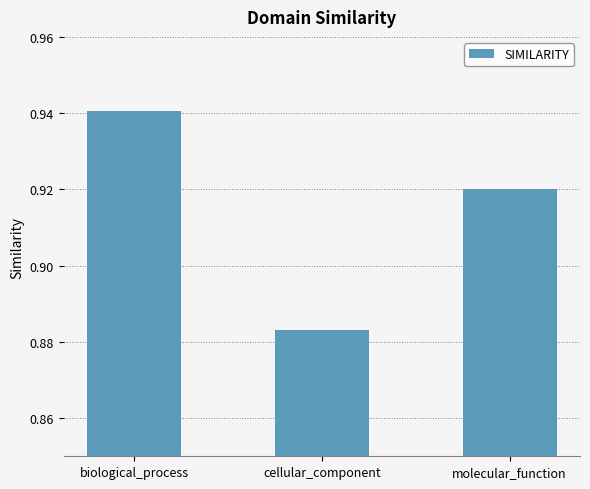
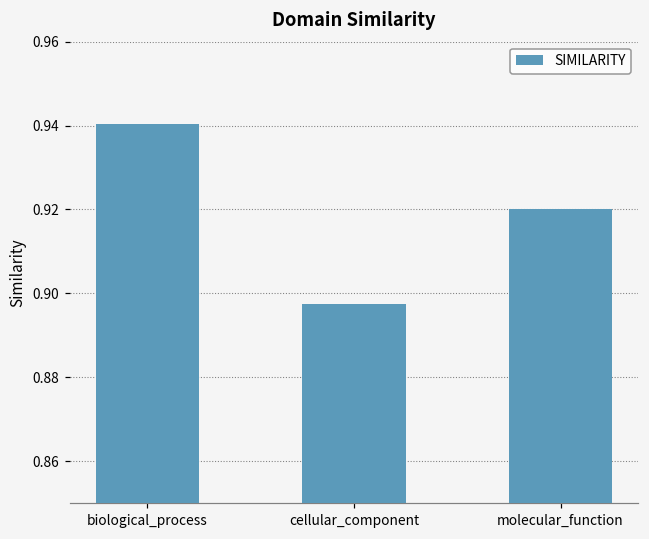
cellular_component: 0.883 -> 0.898
